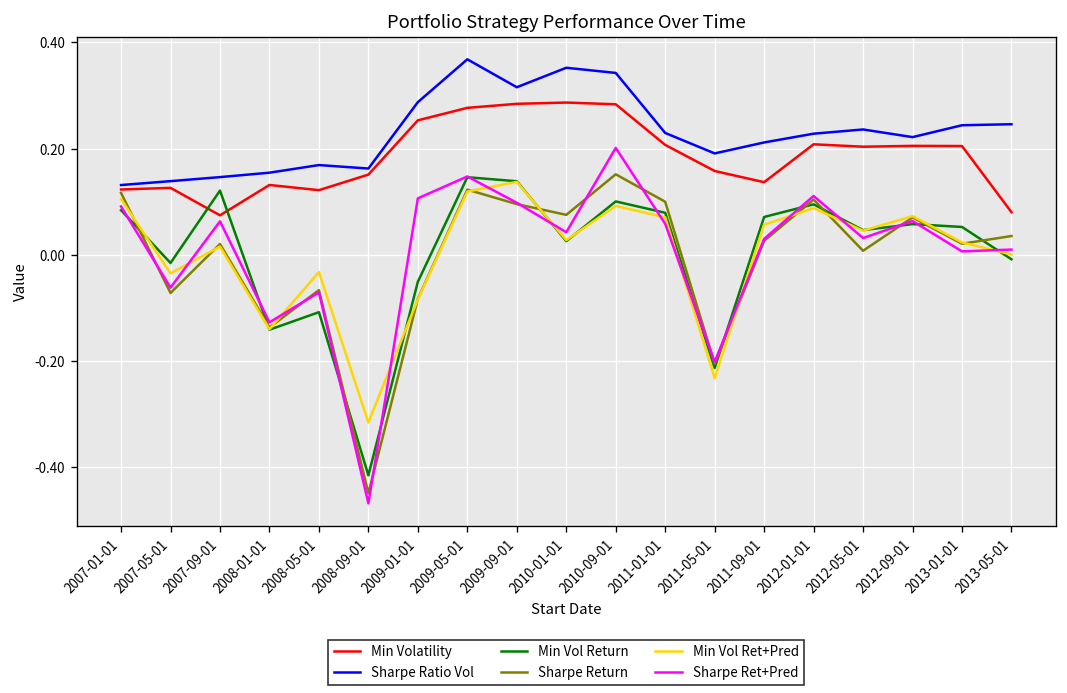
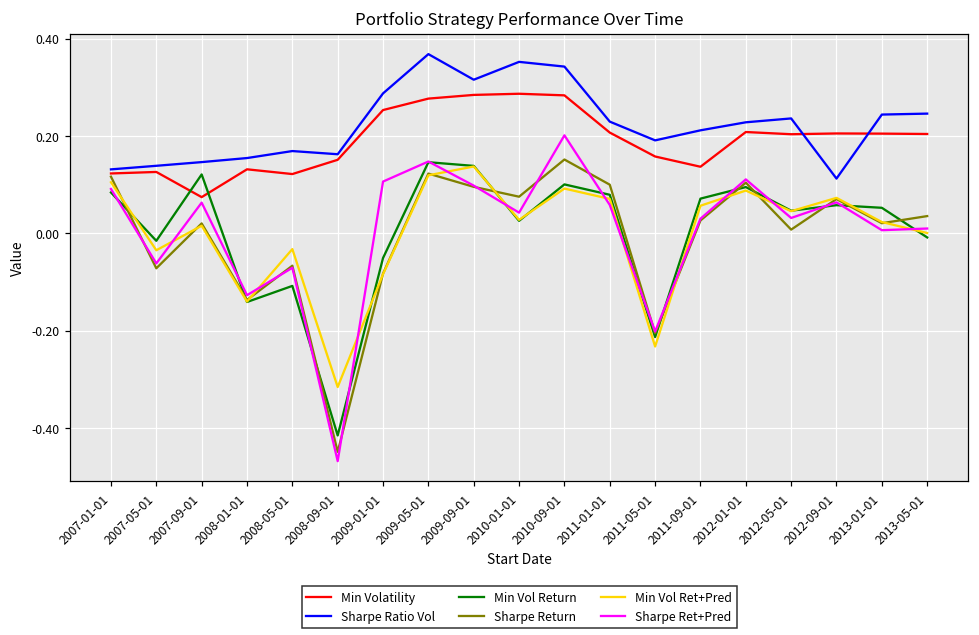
Sharpe Ratio Vol, 2012-09-01: 0.22 -> 0.11
Min Volatility, 2013-05-01: 0.08 -> 0.20
